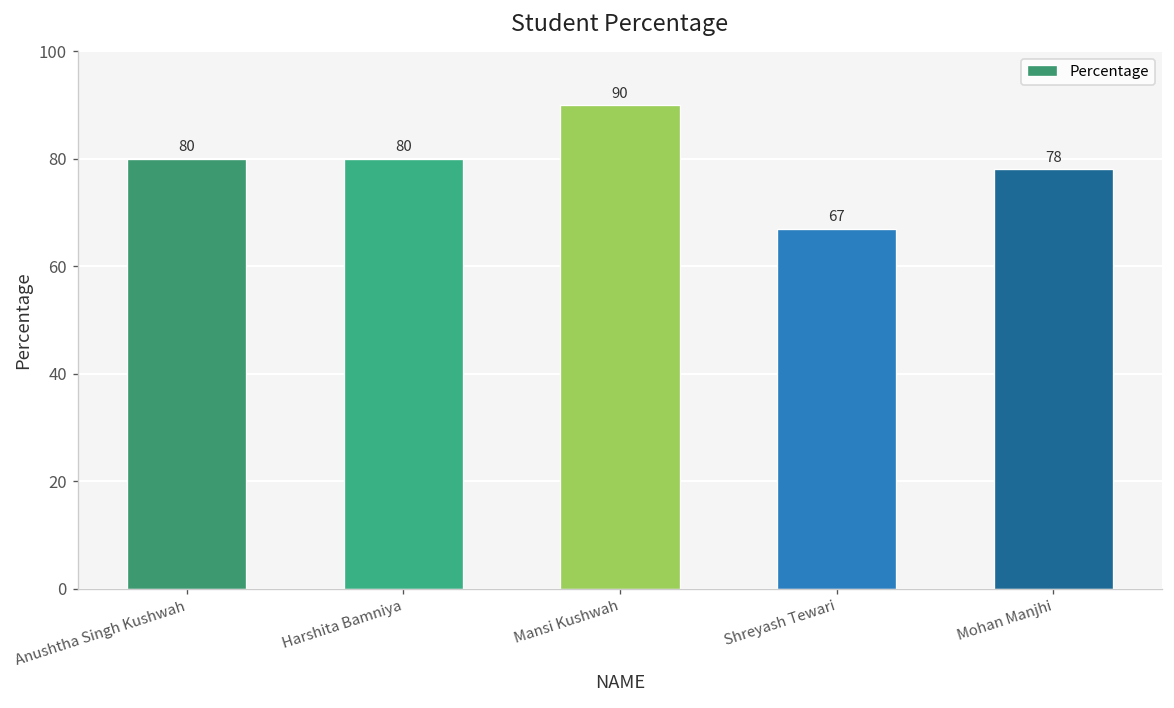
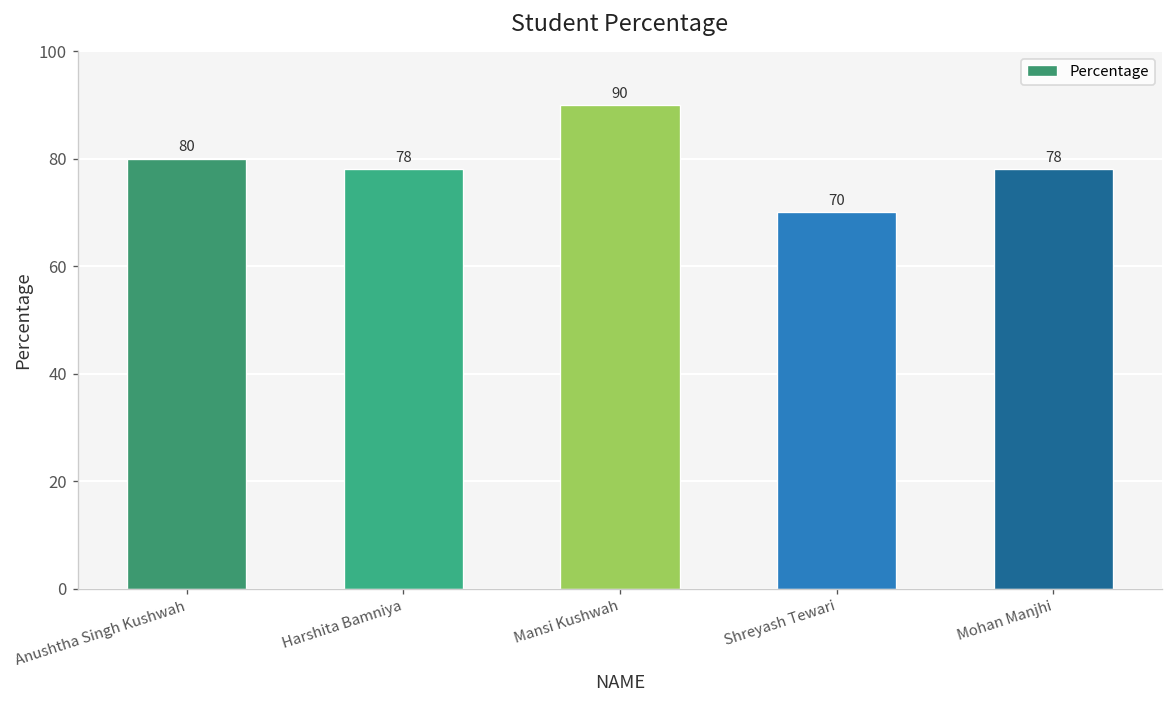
Harshita Bamniya: 80 -> 78
Shreyash Tewari: 67 -> 70
